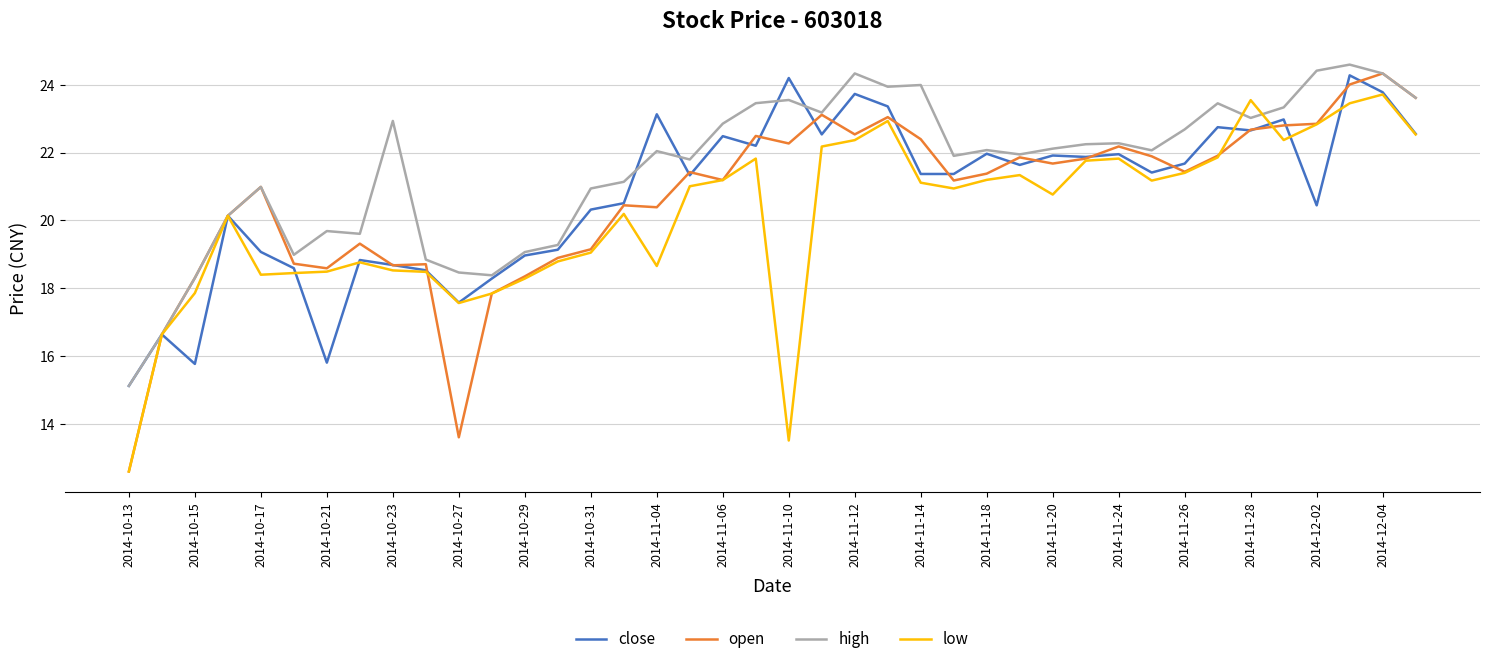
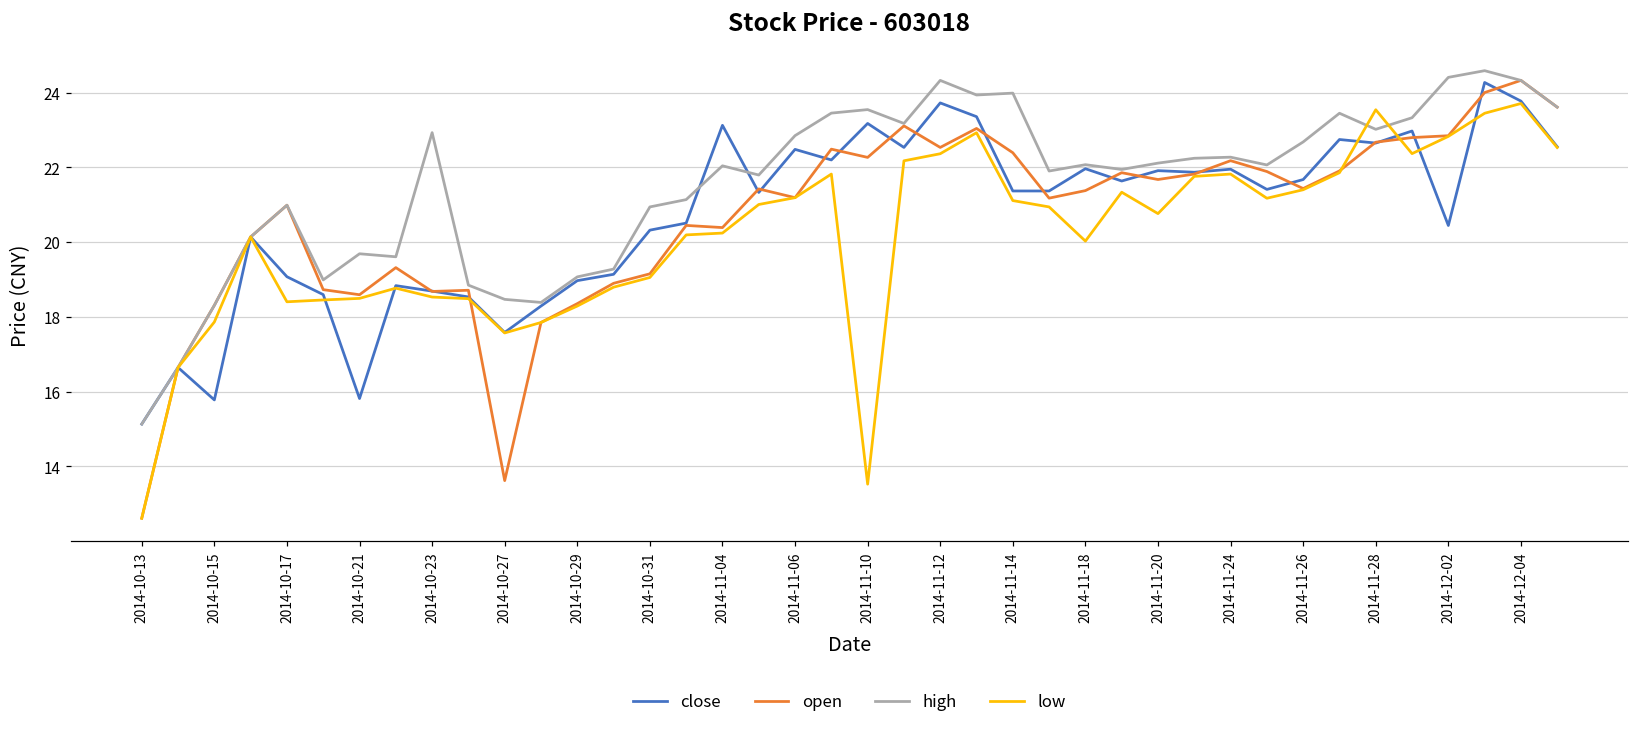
low, 2014-11-04: 18.7 -> 20.2
close, 2014-11-10: 24.2 -> 23.2
low, 2014-11-18: 21.2 -> 20.0
